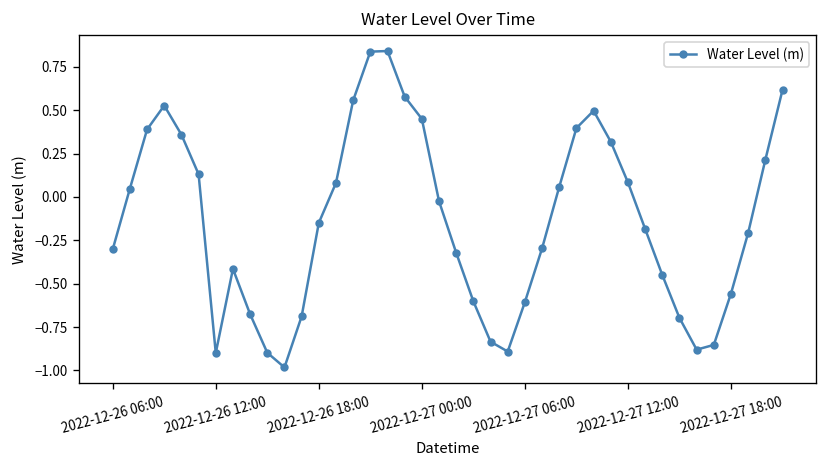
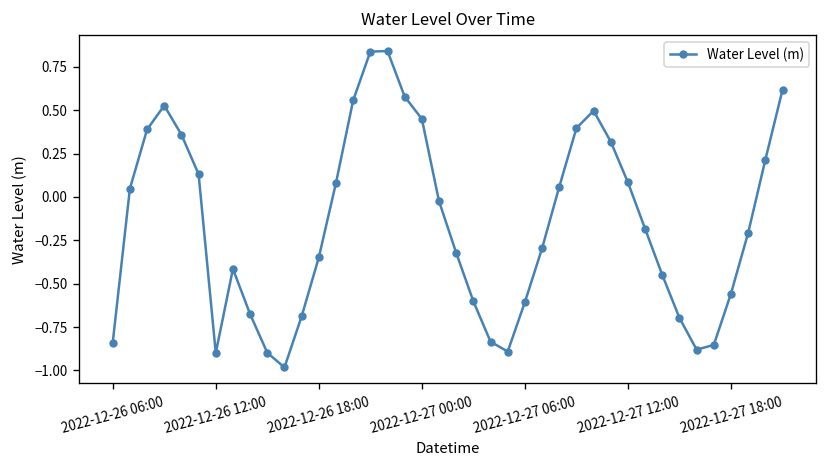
2022-12-26 06:00: -0.30 -> -0.84
2022-12-26 18:00: -0.15 -> -0.35
